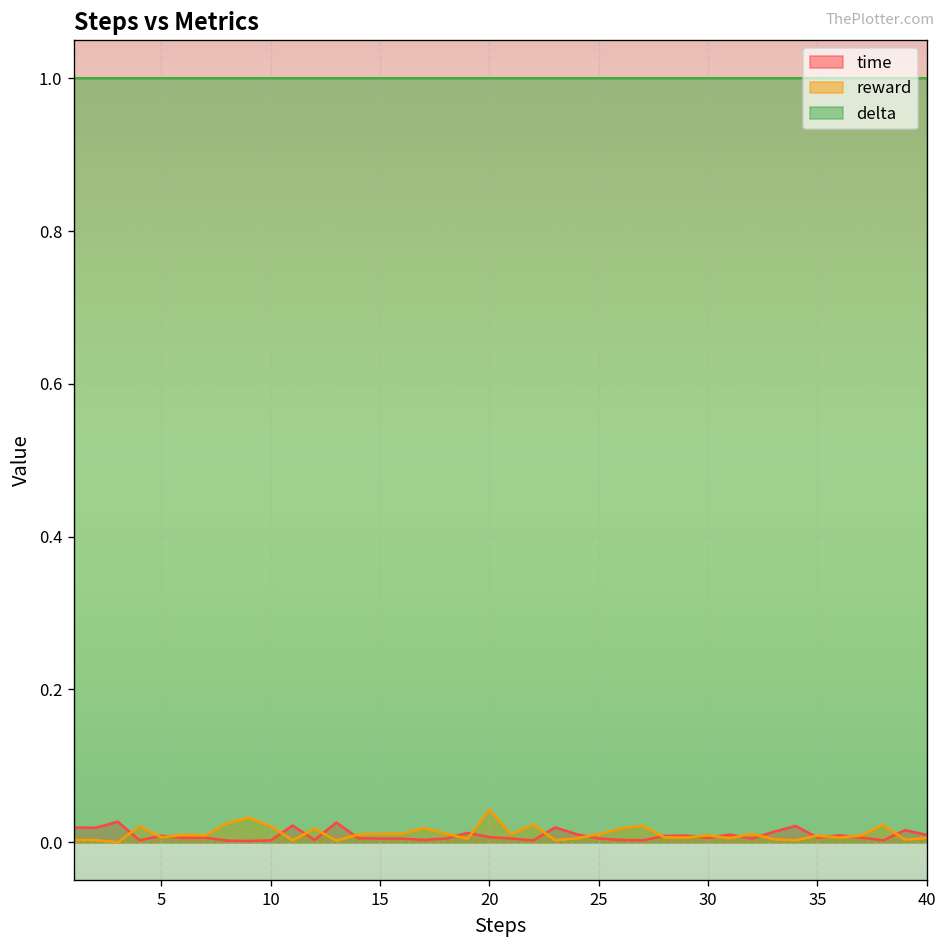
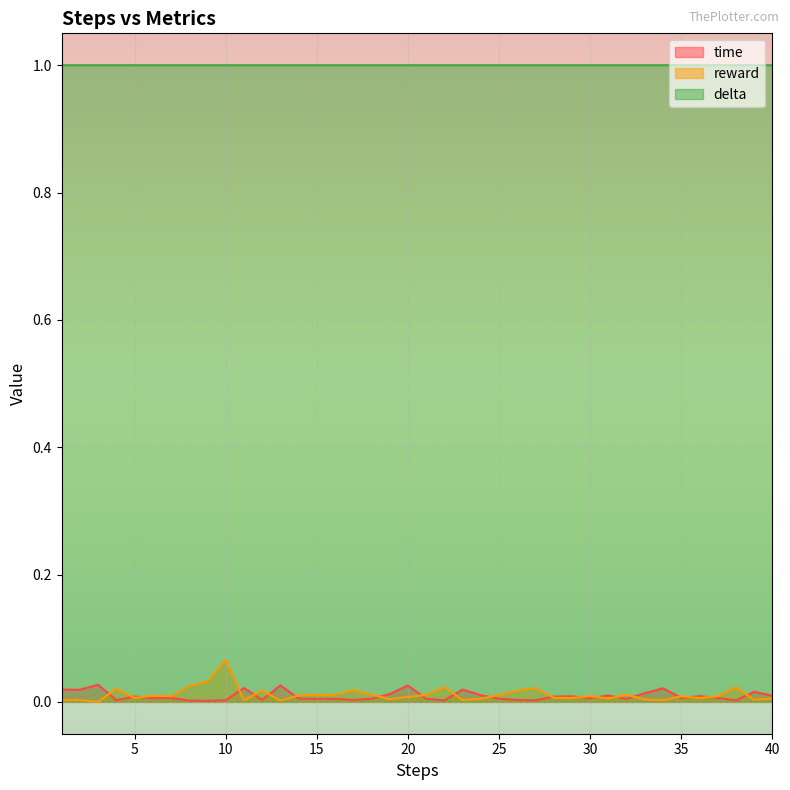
reward, 10: 0.02 -> 0.07
time, 20: 0.01 -> 0.03
reward, 20: 0.04 -> 0.01
